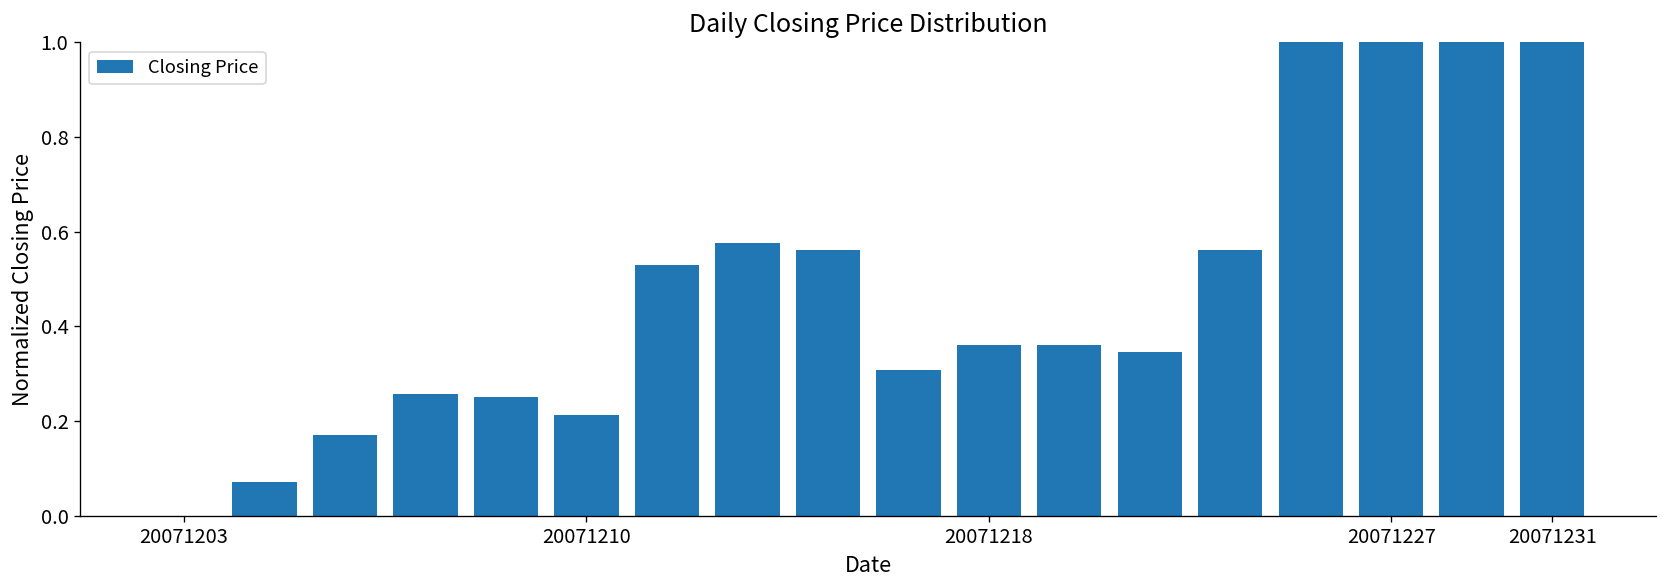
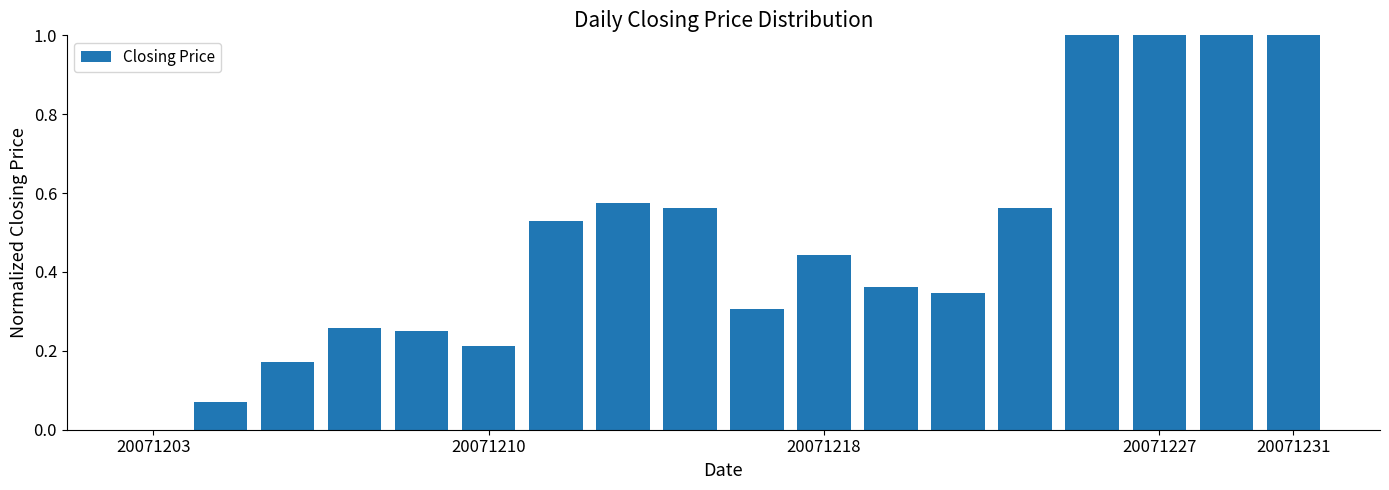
20071218: 0.36 -> 0.44
